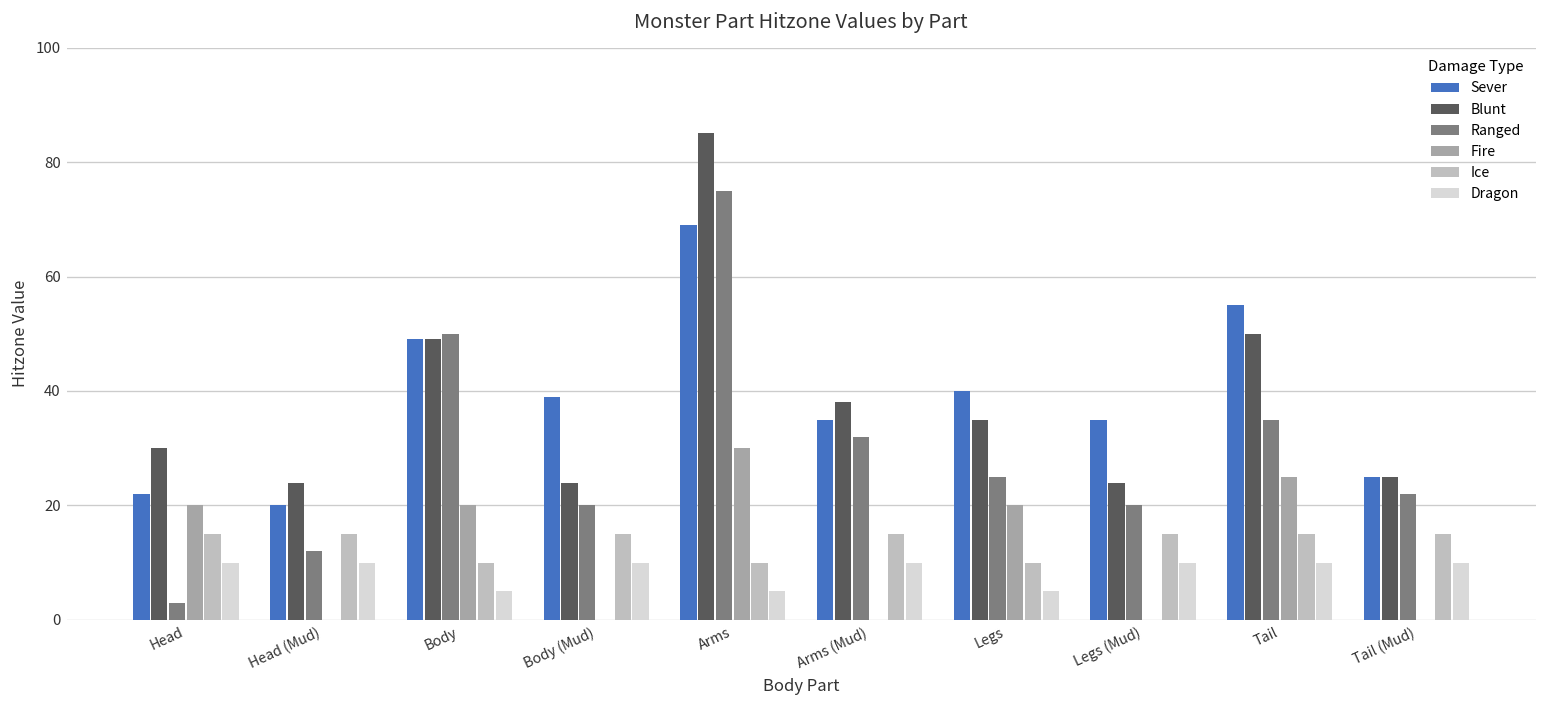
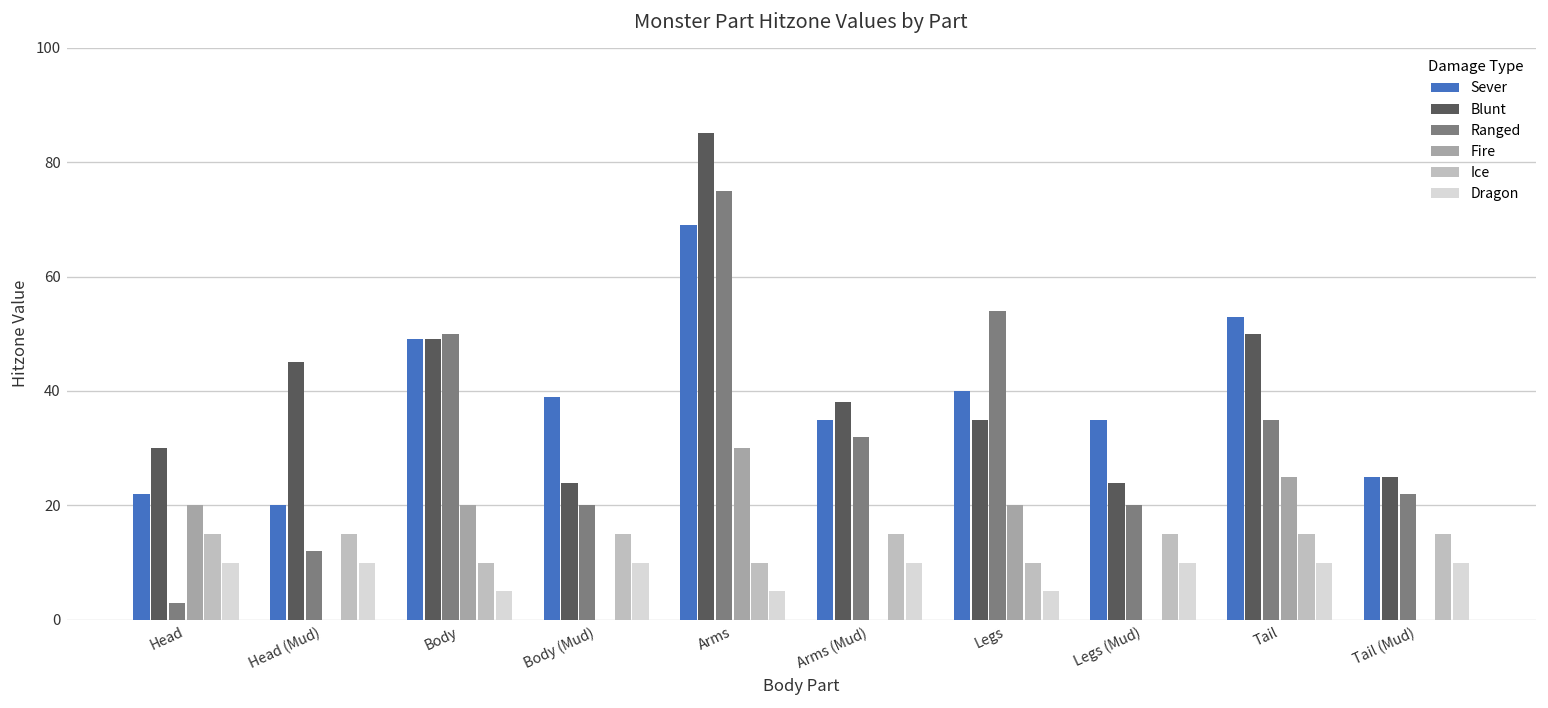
Blunt, Head (Mud): 24 -> 45
Ranged, Legs: 25 -> 54
Sever, Tail: 55 -> 53
